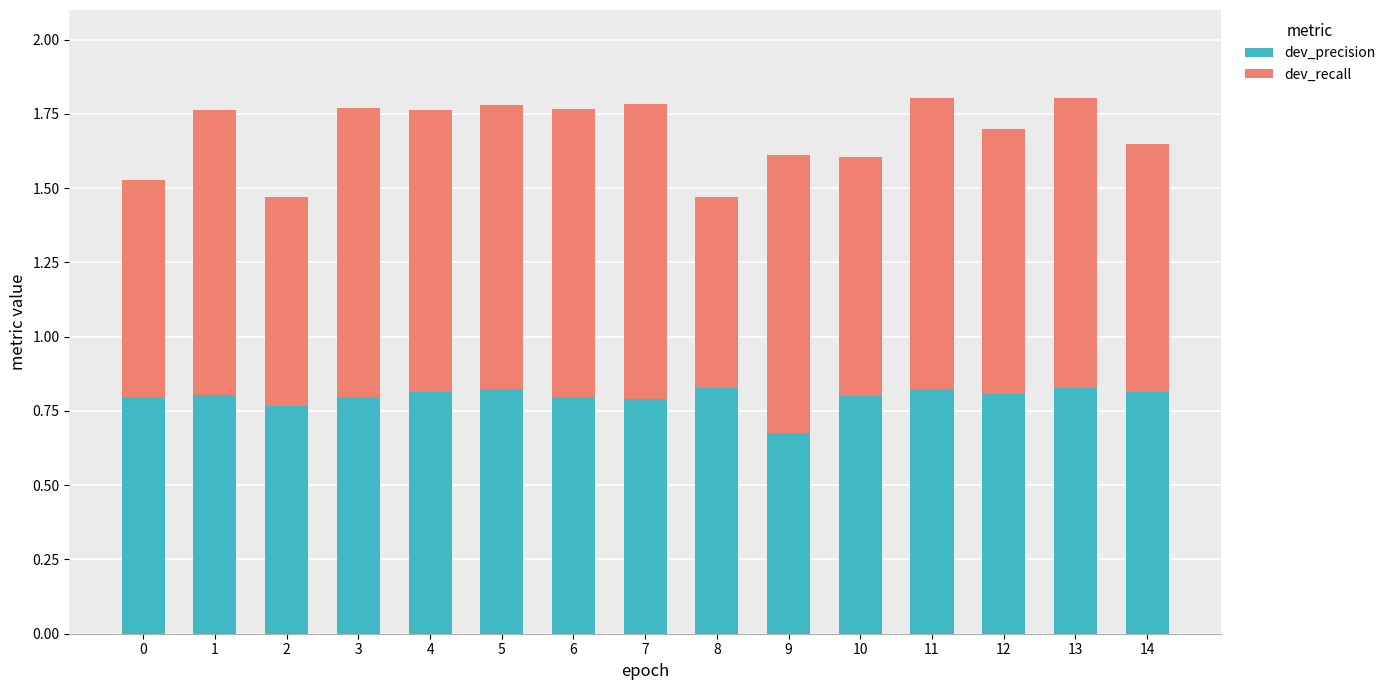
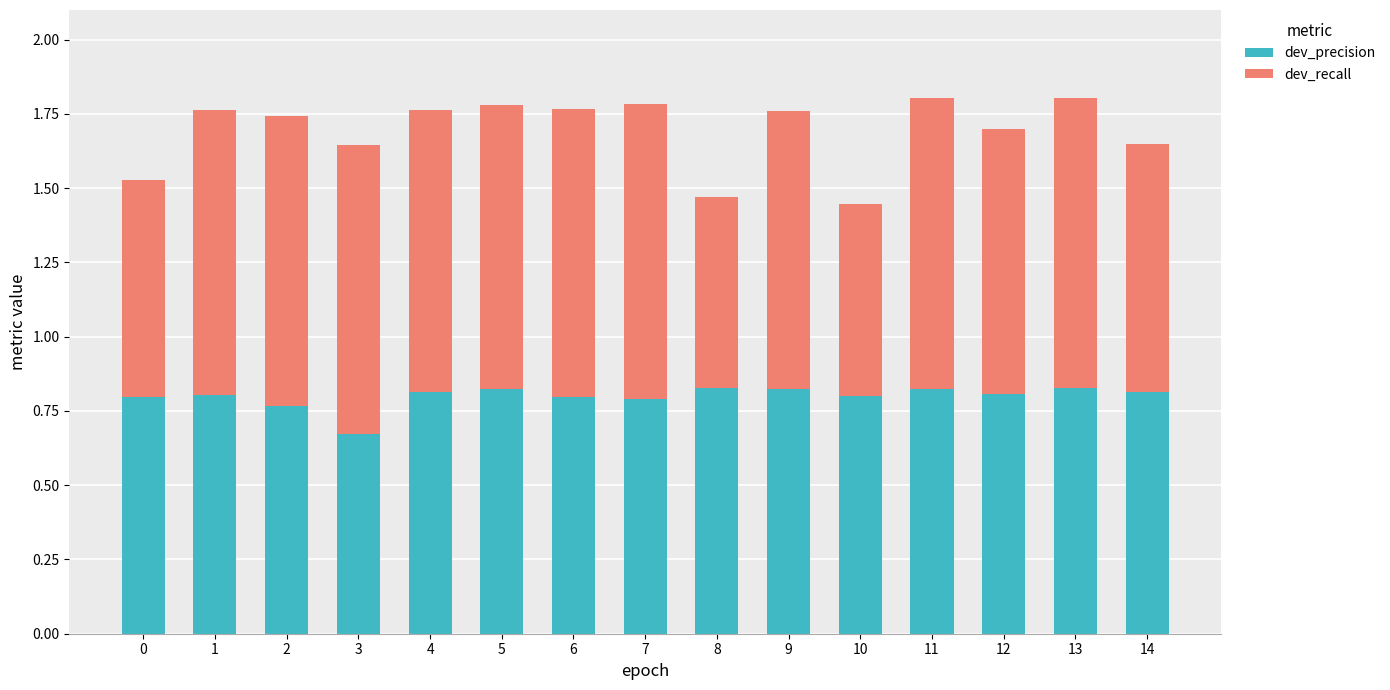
dev_recall, 2: 0.70 -> 0.98
dev_precision, 3: 0.80 -> 0.67
dev_precision, 9: 0.68 -> 0.82
dev_recall, 10: 0.80 -> 0.65
